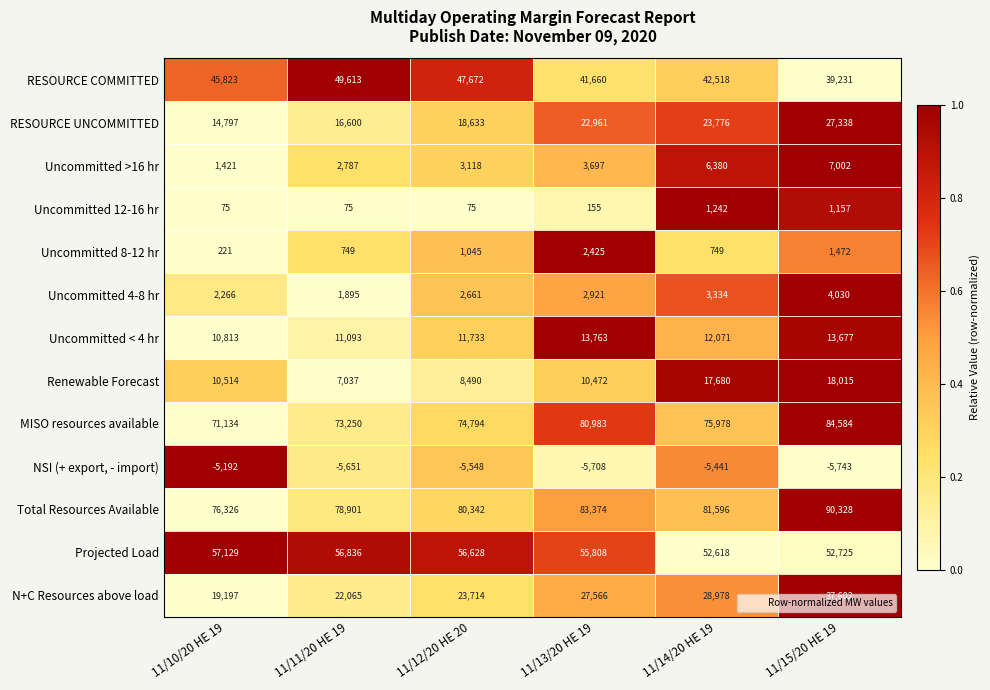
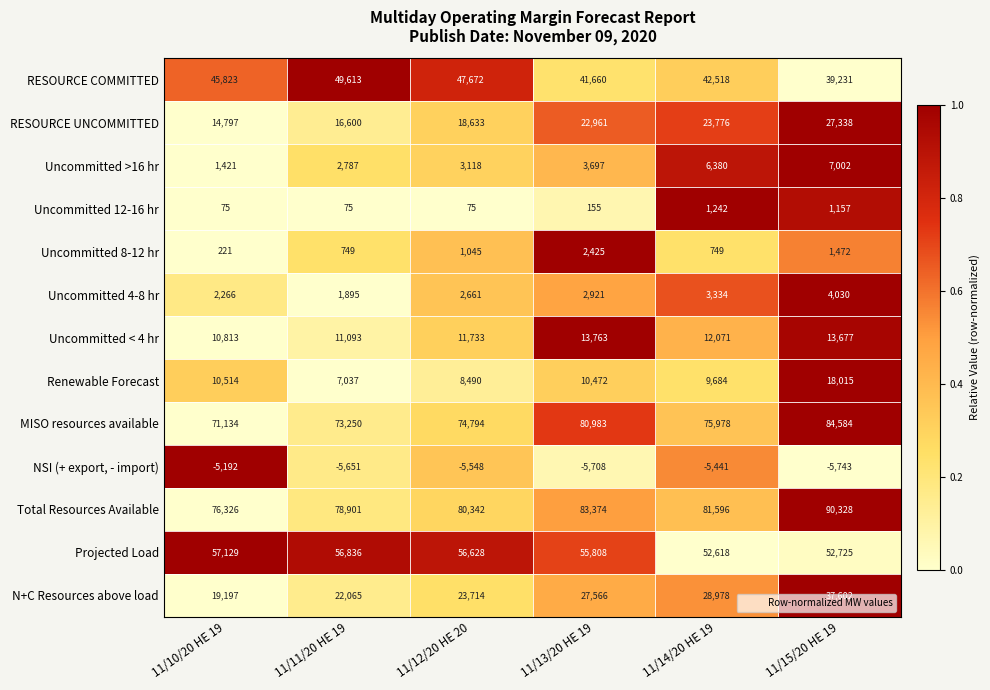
Renewable Forecast, 11/14/20 HE 19: 17,680 -> 9,684
